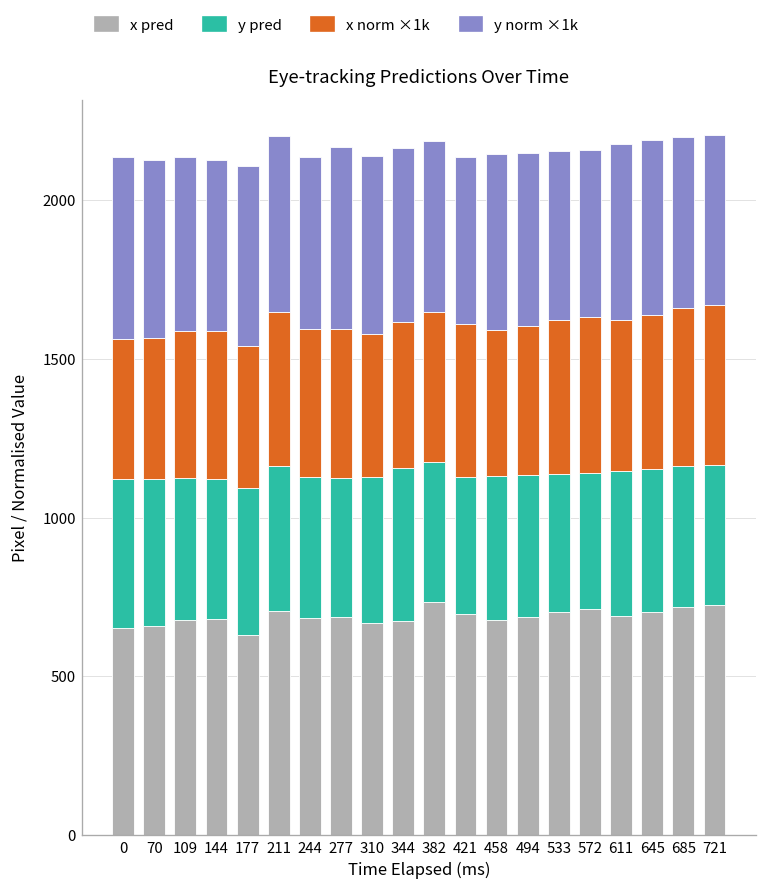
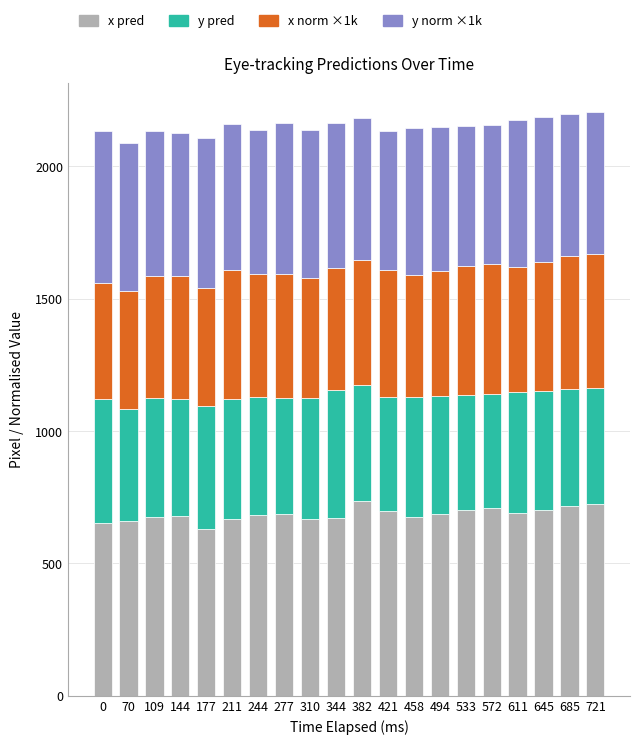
y pred, 70: 460 -> 420
x pred, 211: 710 -> 670
